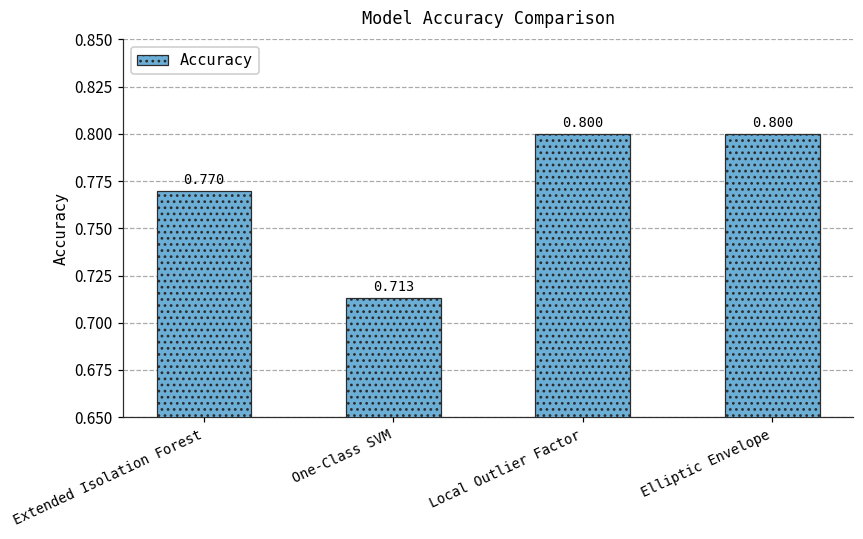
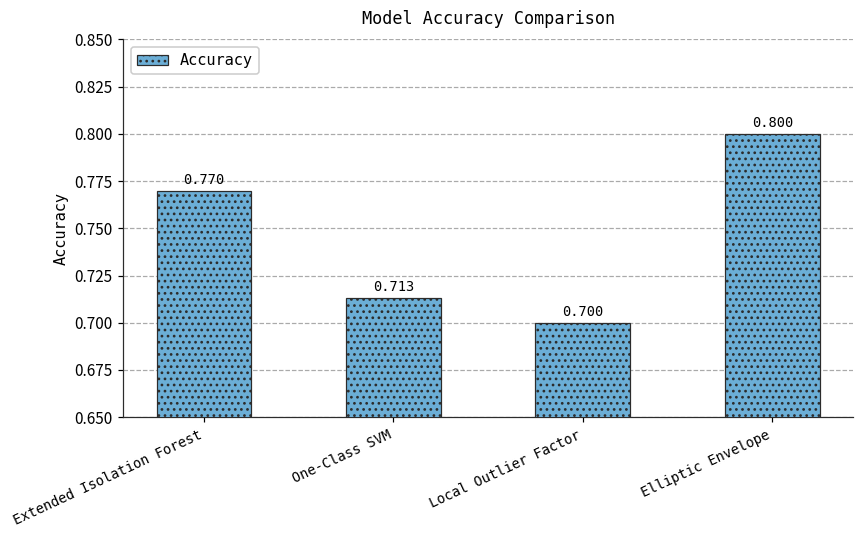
Local Outlier Factor: 0.800 -> 0.700
